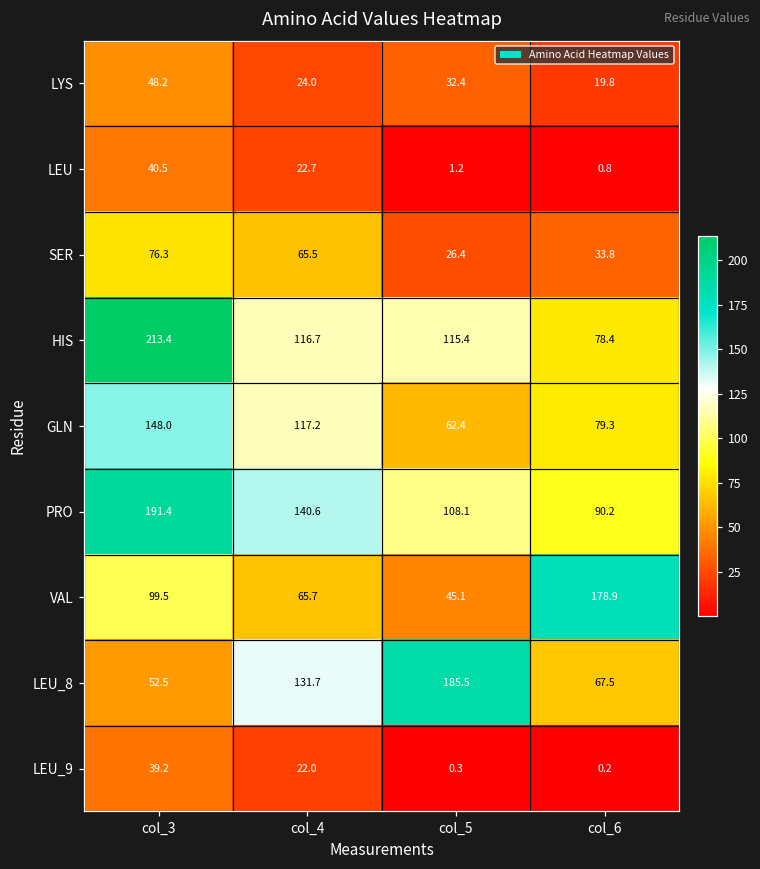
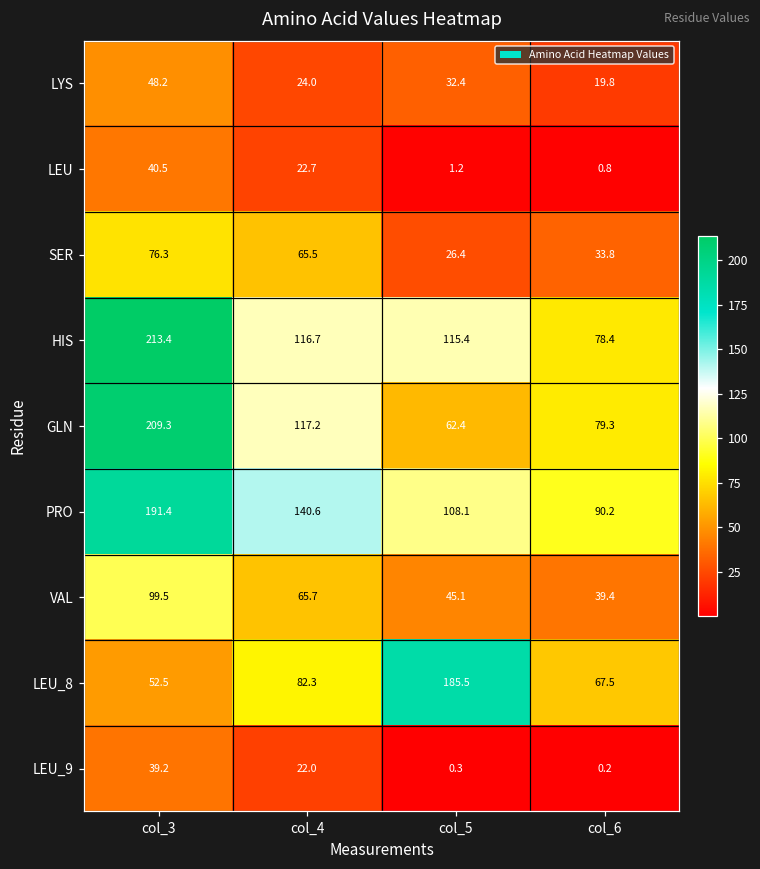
GLN, col_3: 148.0 -> 209.3
VAL, col_6: 178.9 -> 39.4
LEU_8, col_4: 131.7 -> 82.3
